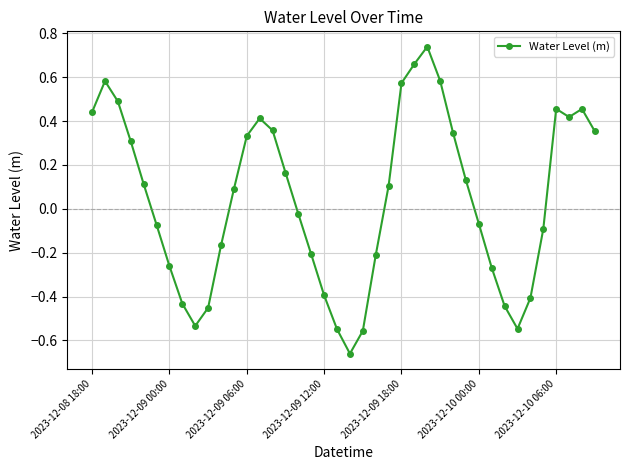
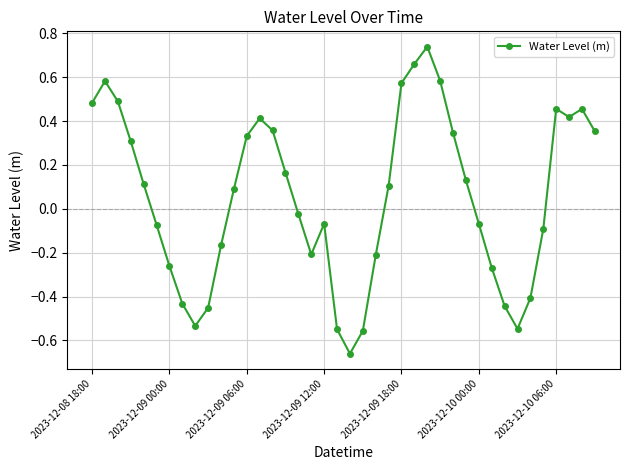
2023-12-08 18:00: 0.44 -> 0.48
2023-12-09 12:00: -0.39 -> -0.07
